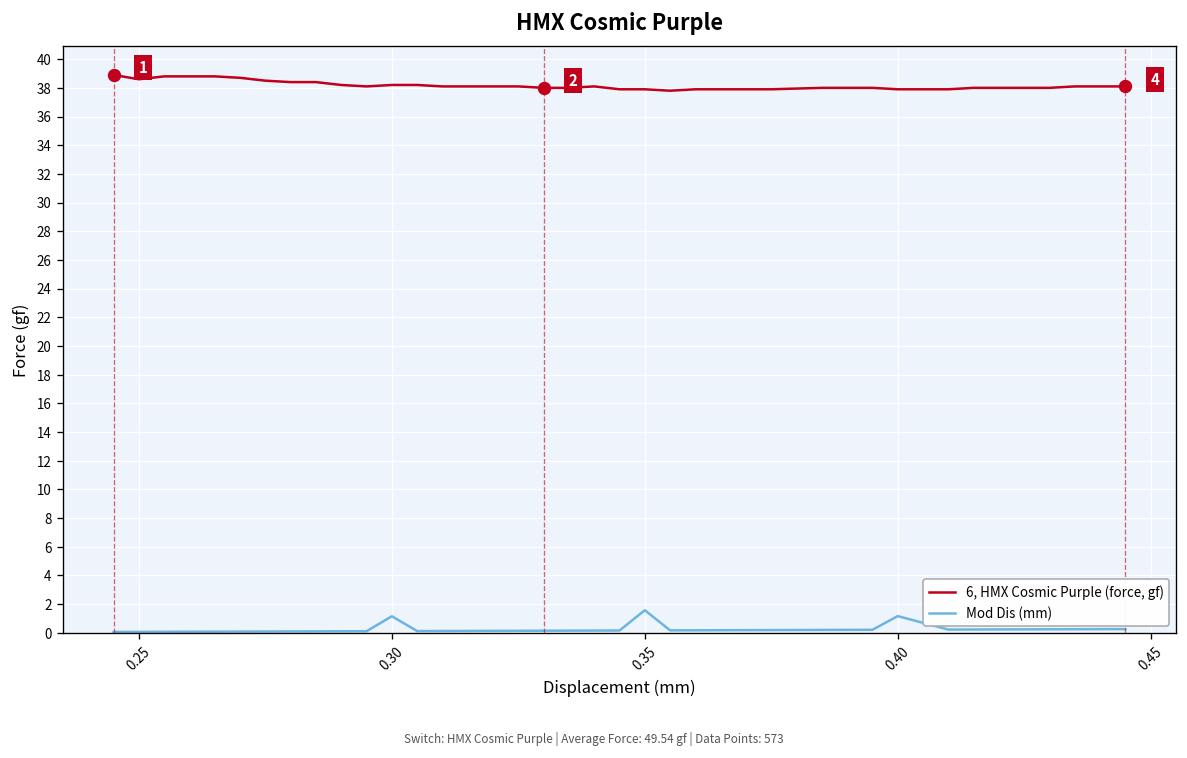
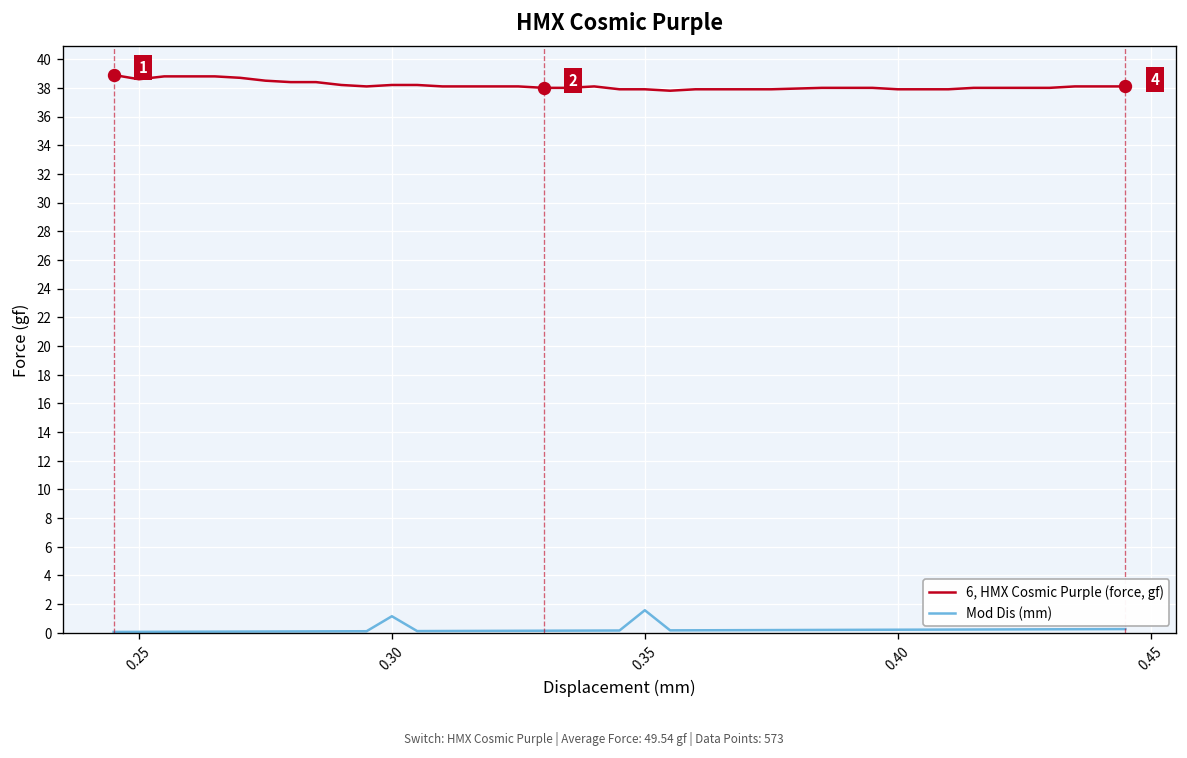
Mod Dis (mm), 0.40: 1.2 -> 0.2
